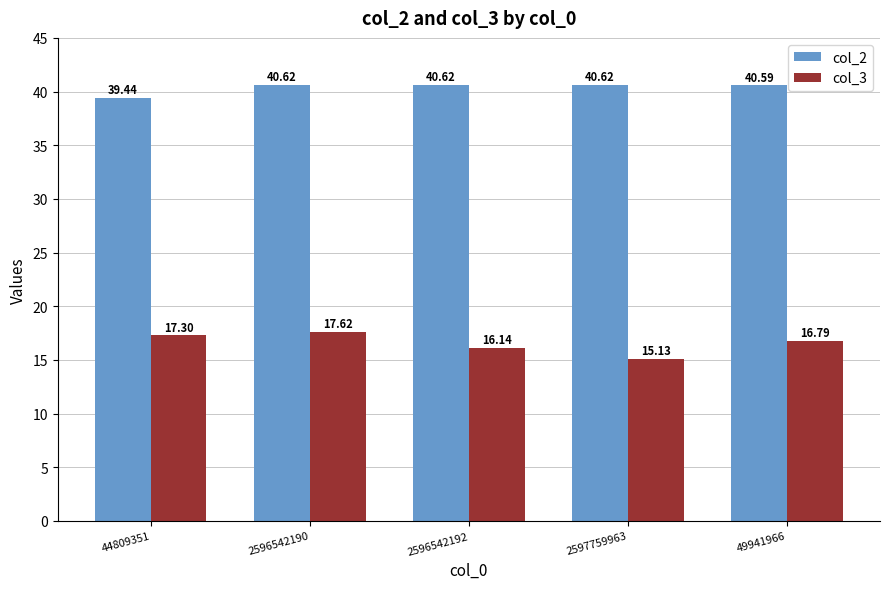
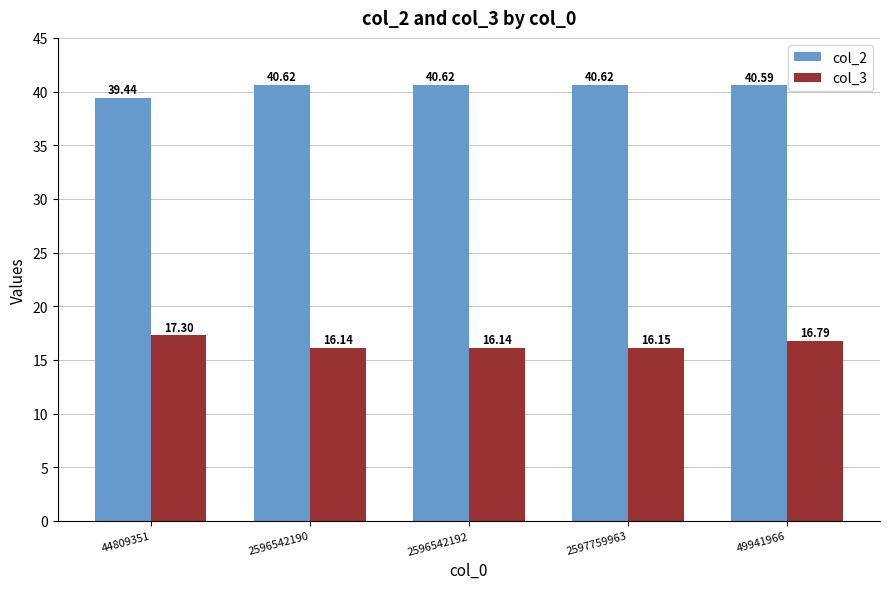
col_3, 2596542190: 17.62 -> 16.14
col_3, 2597759963: 15.13 -> 16.15
